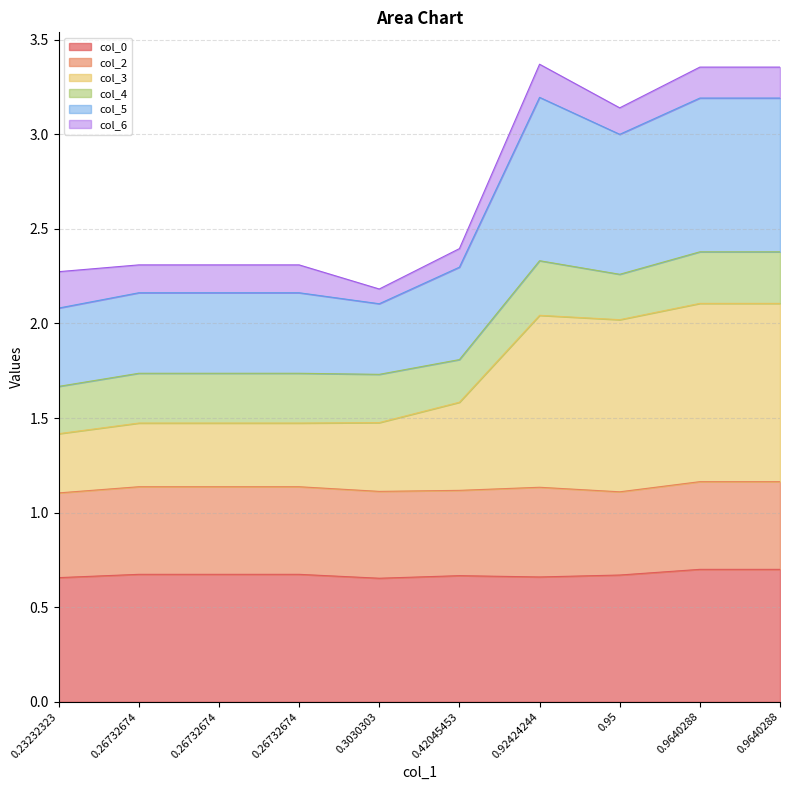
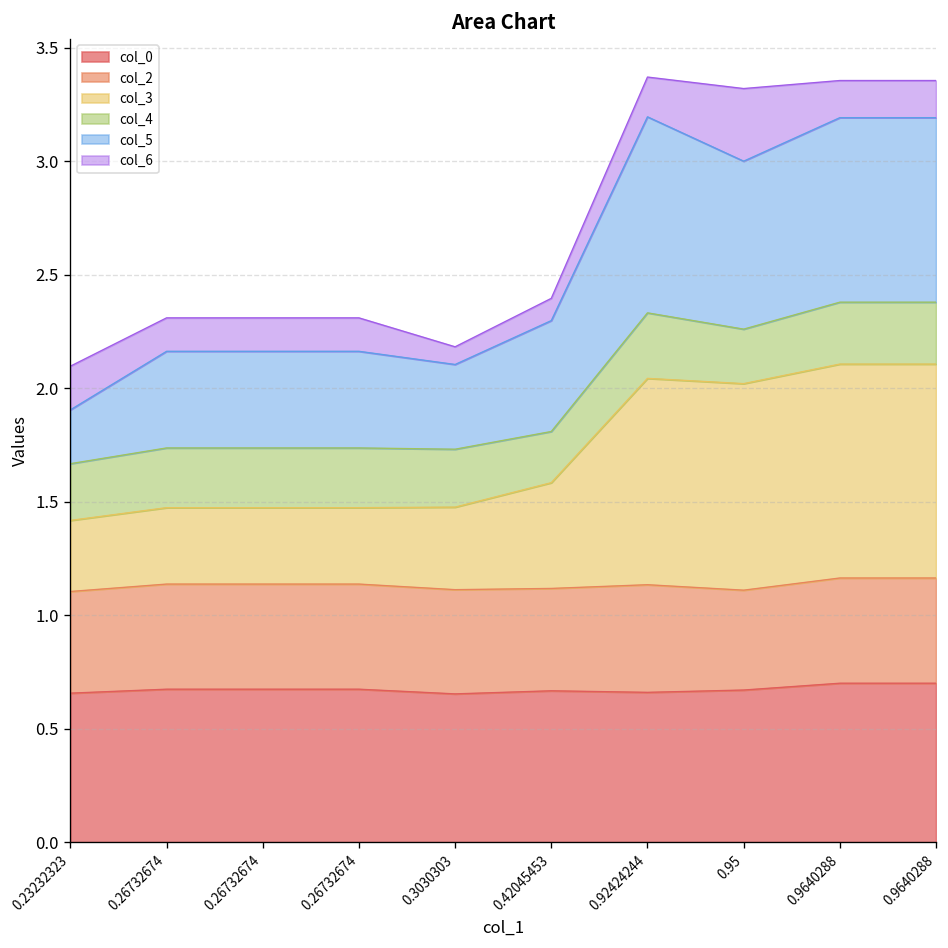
col_5, 0.23232323: 0.41 -> 0.24
col_6, 0.95: 0.14 -> 0.32
